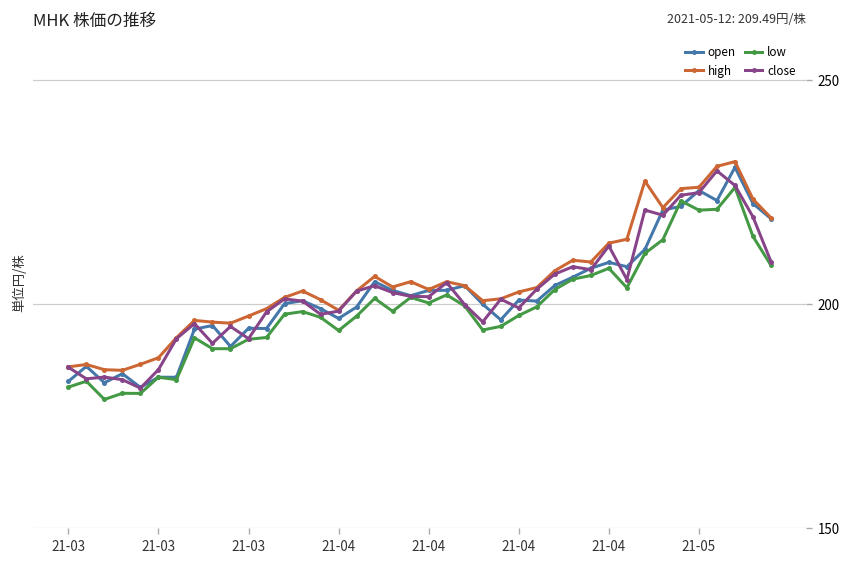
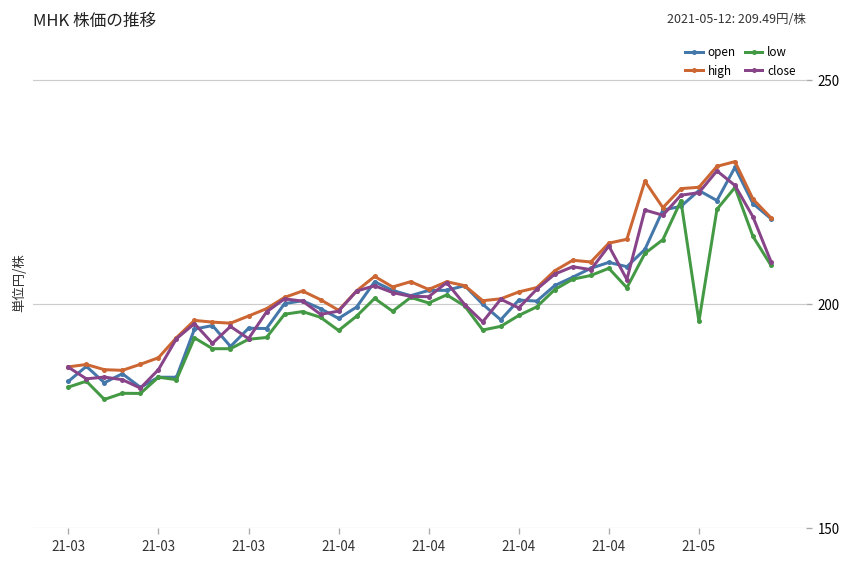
low, 21-05: 221 -> 196
